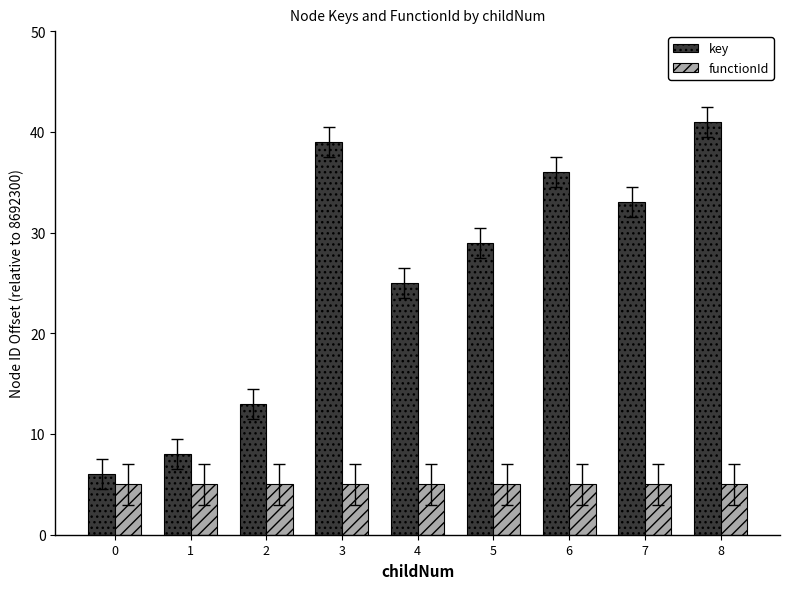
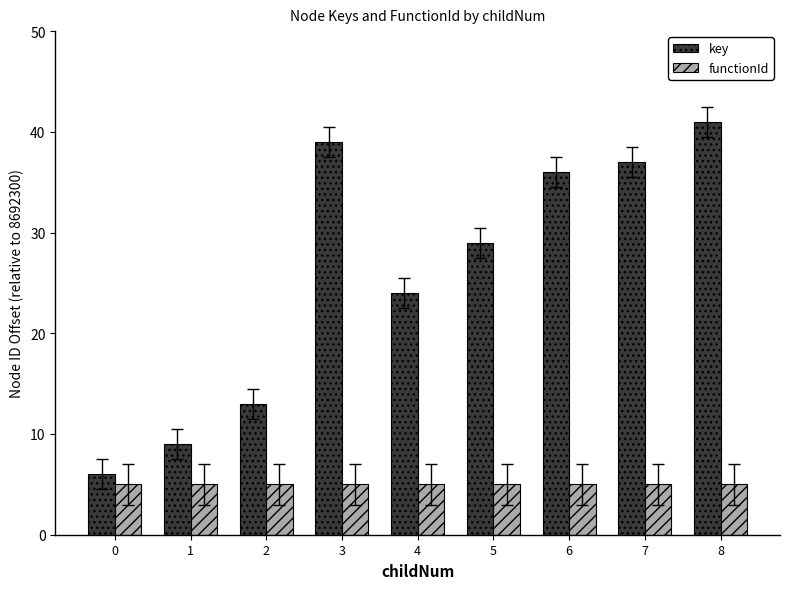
key, 1: 8.0 -> 9.0
key, 4: 25.0 -> 24.0
key, 7: 33.0 -> 37.0
